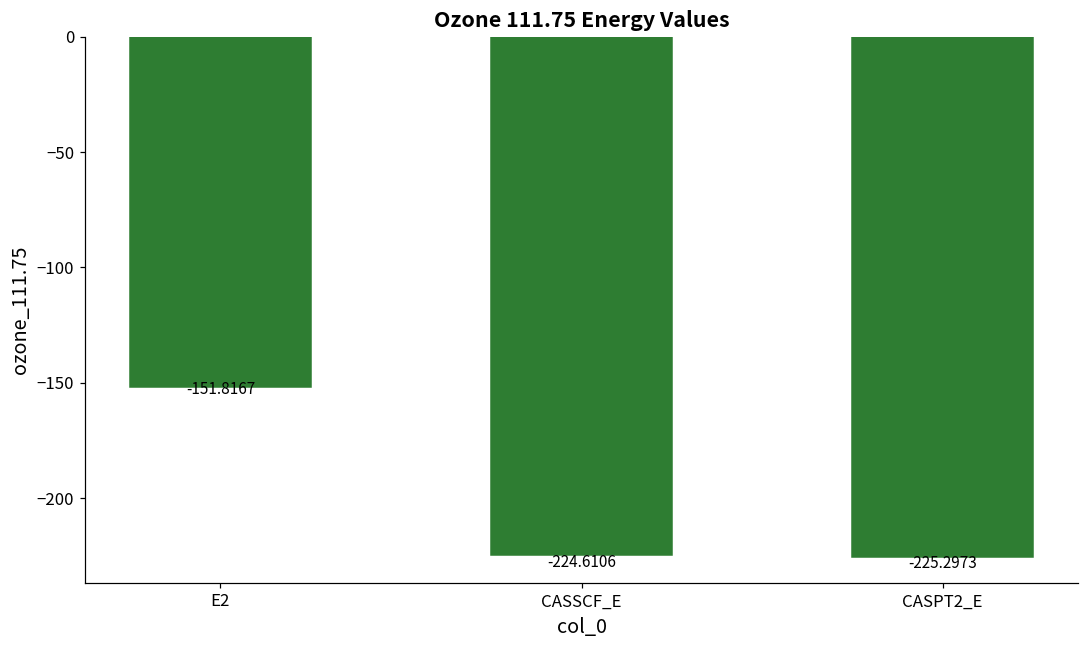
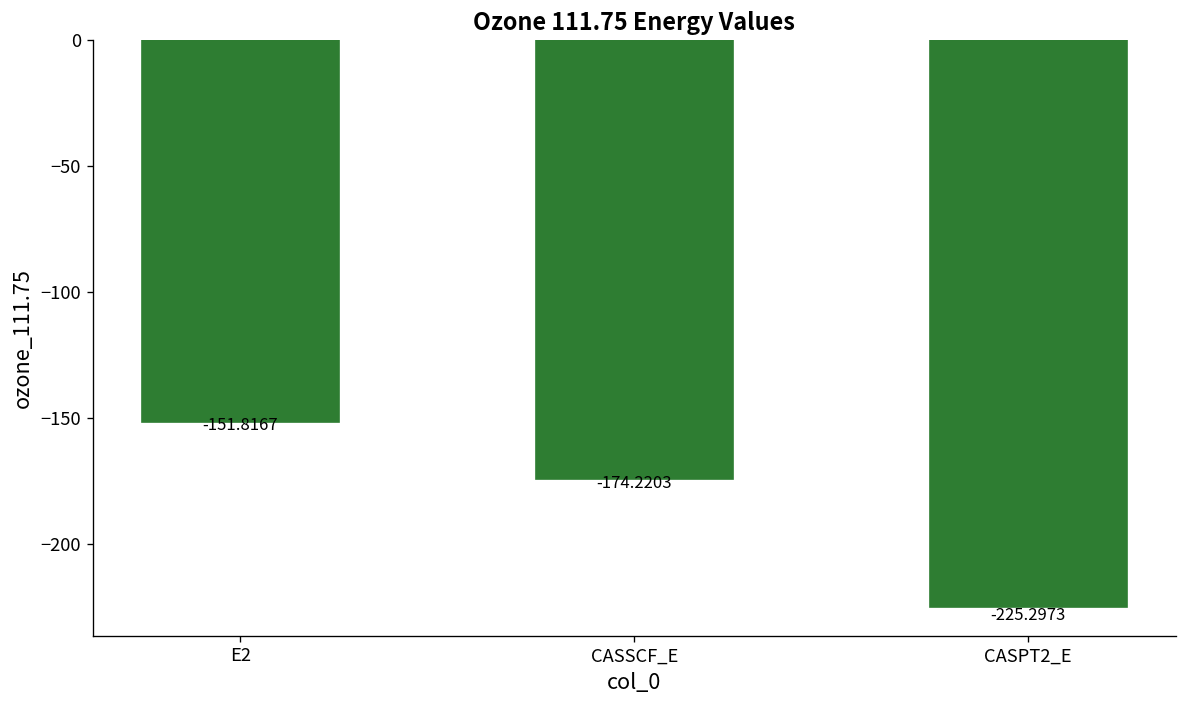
CASSCF_E: -224.6106 -> -174.2203
